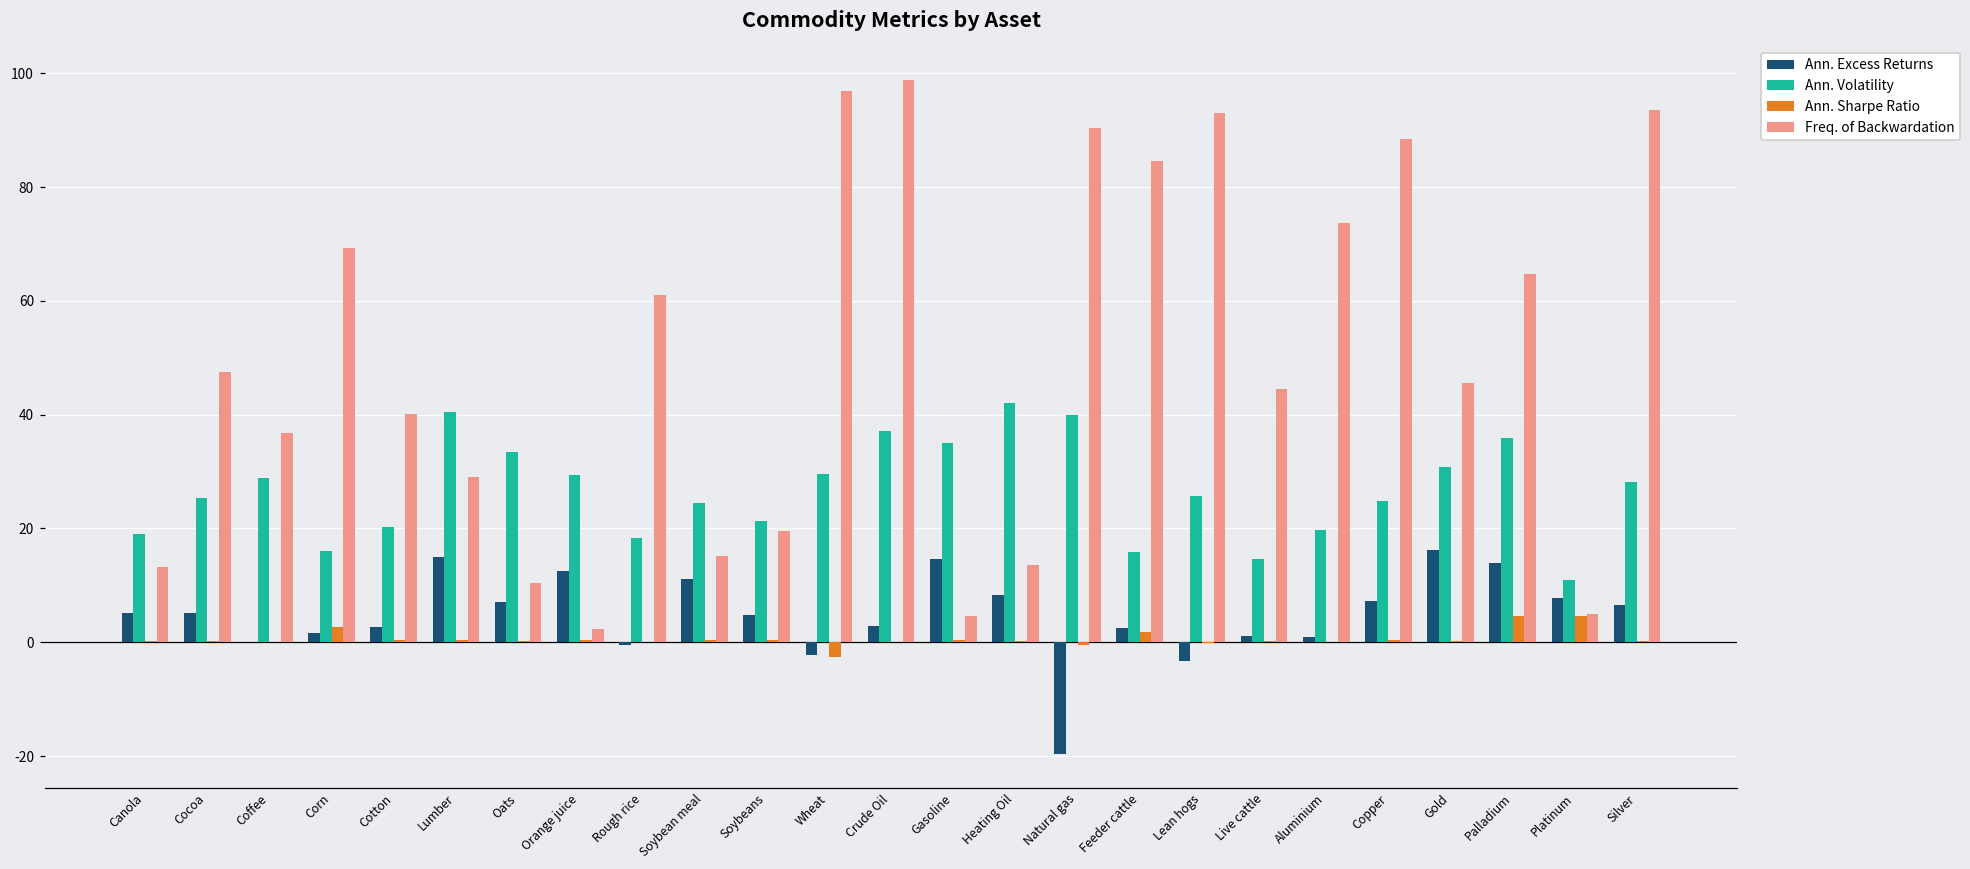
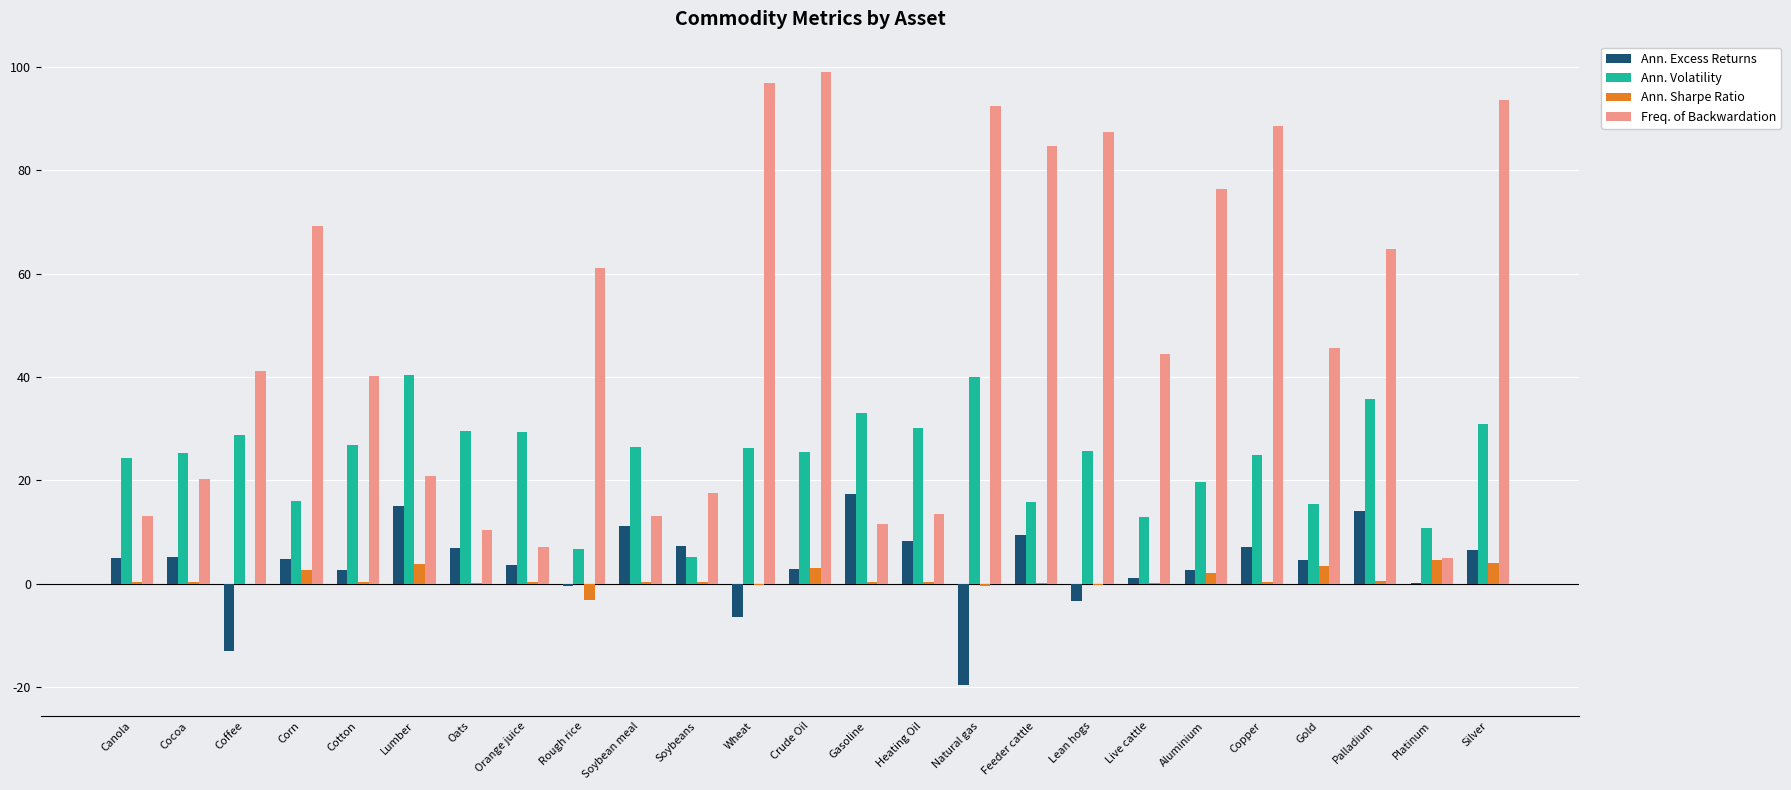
Ann. Volatility, Canola: 19 -> 24
Freq. of Backwardation, Cocoa: 47 -> 20
Ann. Excess Returns, Coffee: 0 -> -13
Freq. of Backwardation, Coffee: 37 -> 41
Ann. Excess Returns, Corn: 2 -> 5
Ann. Volatility, Cotton: 20 -> 27
Ann. Sharpe Ratio, Lumber: 0 -> 4
Freq. of Backwardation, Lumber: 29 -> 21
Ann. Volatility, Oats: 34 -> 30
Ann. Excess Returns, Orange juice: 12 -> 4
Freq. of Backwardation, Orange juice: 2 -> 7
Ann. Volatility, Rough rice: 18 -> 7
Ann. Sharpe Ratio, Rough rice: 0 -> -3
Ann. Volatility, Soybean meal: 25 -> 26
Freq. of Backwardation, Soybean meal: 15 -> 13
Ann. Excess Returns, Soybeans: 5 -> 7
Ann. Volatility, Soybeans: 21 -> 5
Freq. of Backwardation, Soybeans: 20 -> 18
Ann. Excess Returns, Wheat: -2 -> -6
Ann. Volatility, Wheat: 30 -> 26
Ann. Sharpe Ratio, Wheat: -3 -> 0
Ann. Volatility, Crude Oil: 37 -> 26
Ann. Sharpe Ratio, Crude Oil: 0 -> 3
Ann. Excess Returns, Gasoline: 15 -> 17
Ann. Volatility, Gasoline: 35 -> 33
Freq. of Backwardation, Gasoline: 5 -> 12
Ann. Volatility, Heating Oil: 42 -> 30
Freq. of Backwardation, Natural gas: 90 -> 92
Ann. Excess Returns, Feeder cattle: 2 -> 9
Ann. Sharpe Ratio, Feeder cattle: 2 -> 0
Freq. of Backwardation, Lean hogs: 93 -> 87
Ann. Volatility, Live cattle: 15 -> 13
Ann. Excess Returns, Aluminium: 1 -> 3
Ann. Sharpe Ratio, Aluminium: 0 -> 2
Freq. of Backwardation, Aluminium: 74 -> 76
Ann. Excess Returns, Gold: 16 -> 5
Ann. Volatility, Gold: 31 -> 15
Ann. Sharpe Ratio, Gold: 0 -> 3
Ann. Sharpe Ratio, Palladium: 5 -> 0
Ann. Excess Returns, Platinum: 8 -> 0
Ann. Volatility, Silver: 28 -> 31
Ann. Sharpe Ratio, Silver: 0 -> 4
